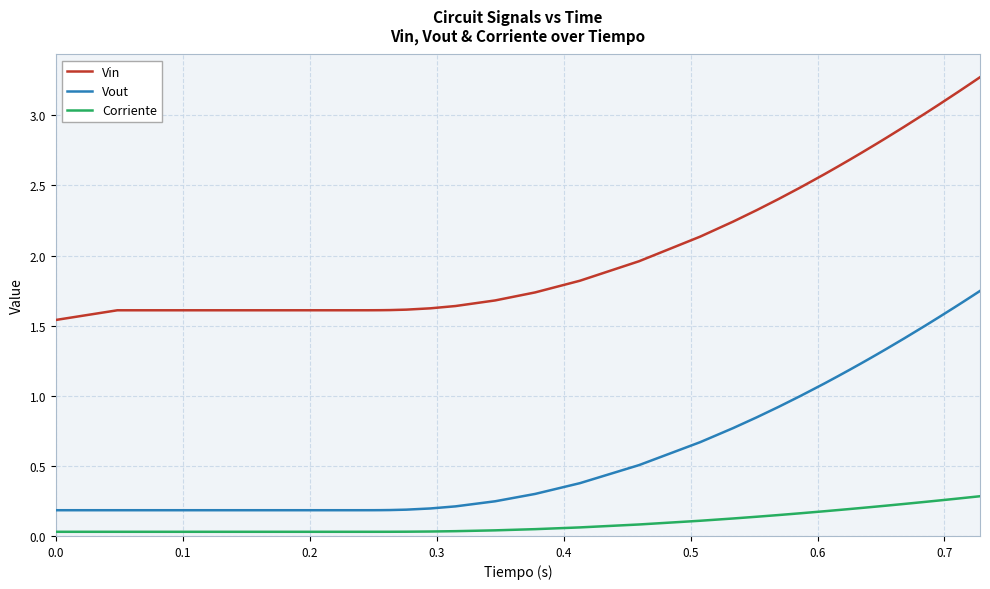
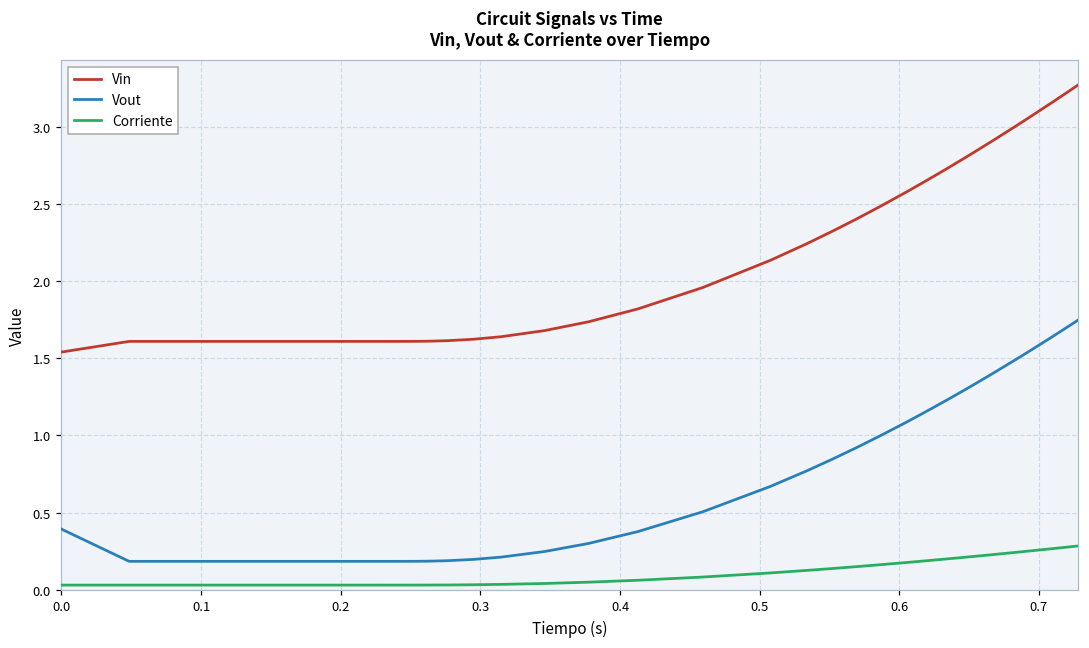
Vout, 0.0: 0.18 -> 0.39
